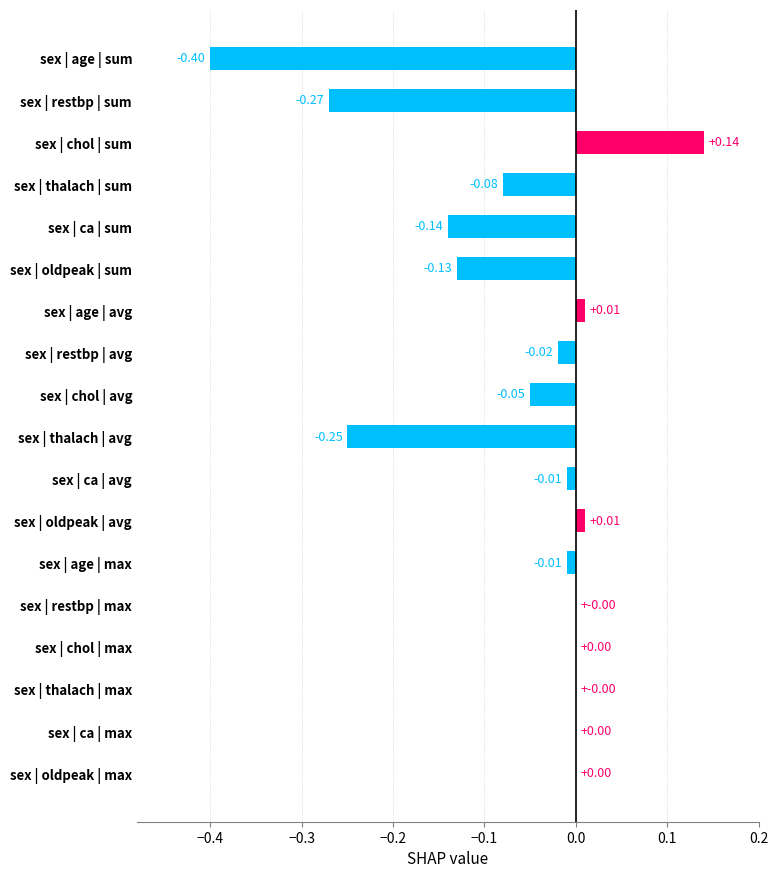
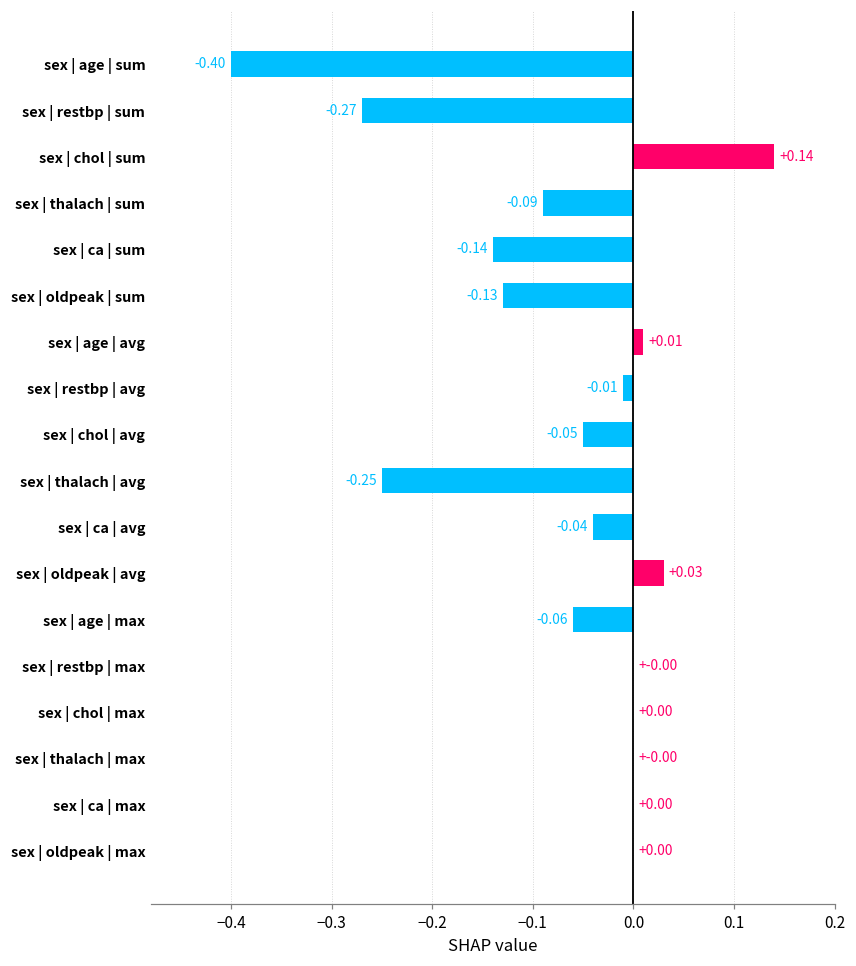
sex | thalach | sum: -0.08 -> -0.09
sex | restbp | avg: -0.02 -> -0.01
sex | ca | avg: -0.01 -> -0.04
sex | oldpeak | avg: +0.01 -> +0.03
sex | age | max: -0.01 -> -0.06
